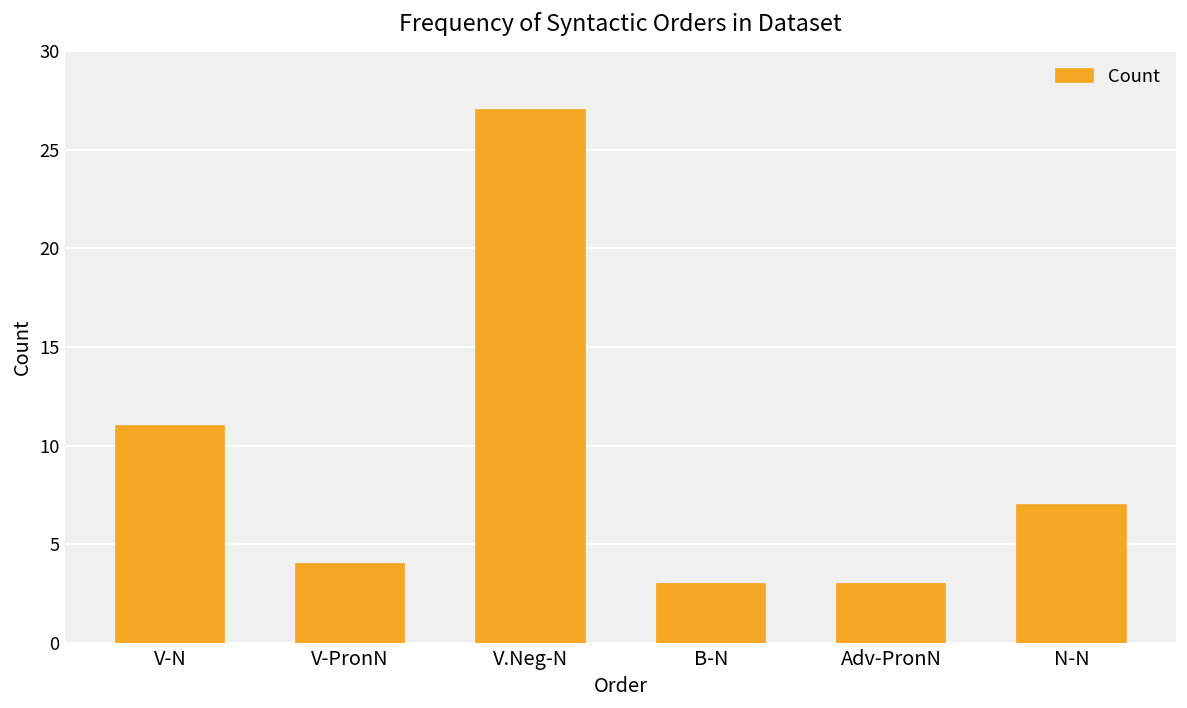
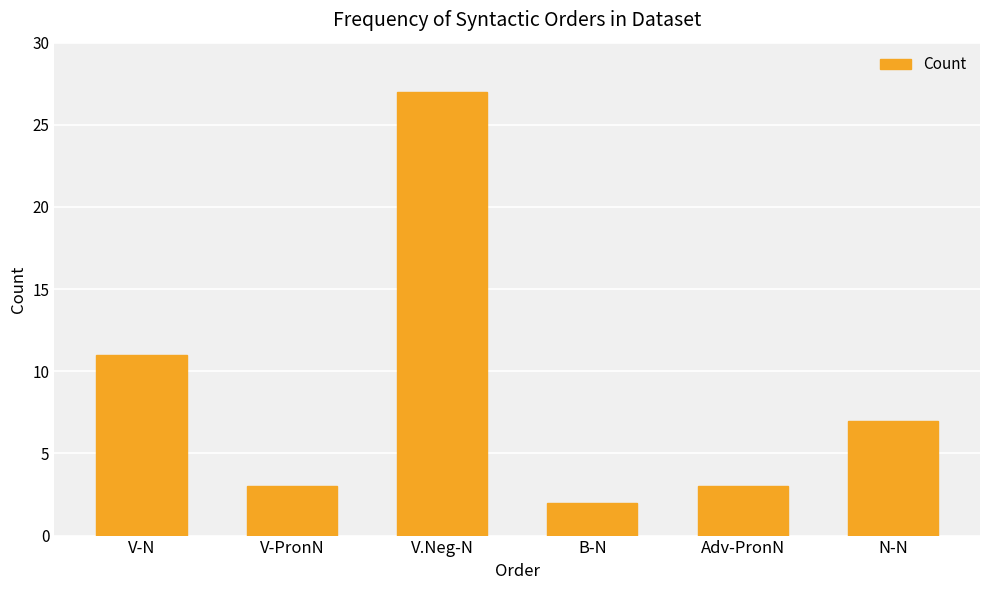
V-PronN: 4 -> 3
B-N: 3 -> 2
